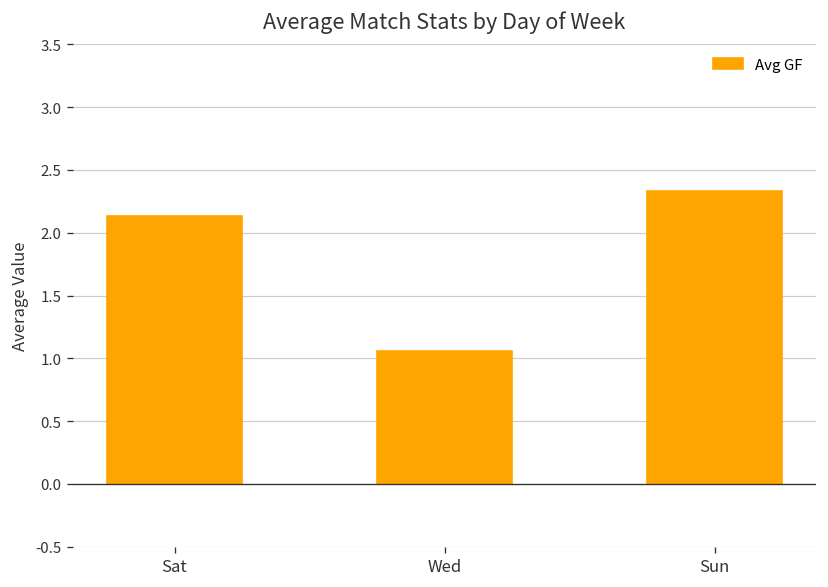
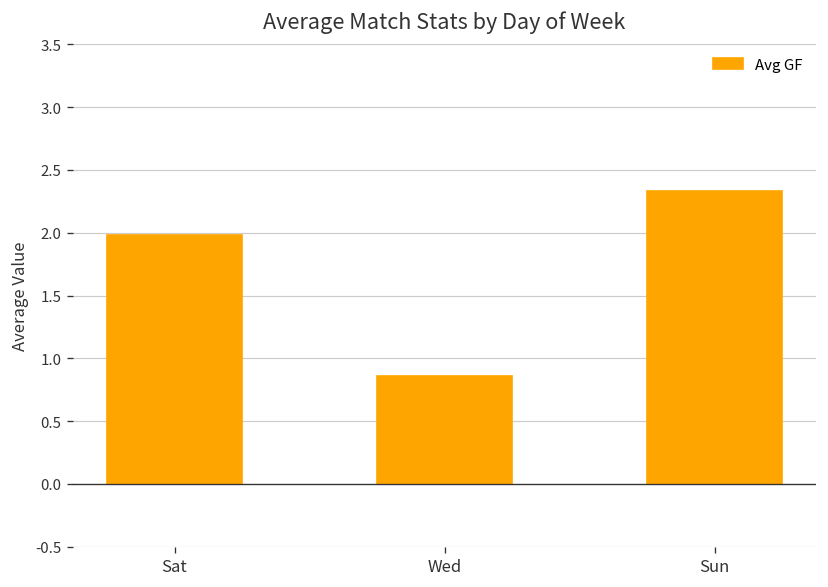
Sat: 2.13 -> 1.98
Wed: 1.06 -> 0.86
